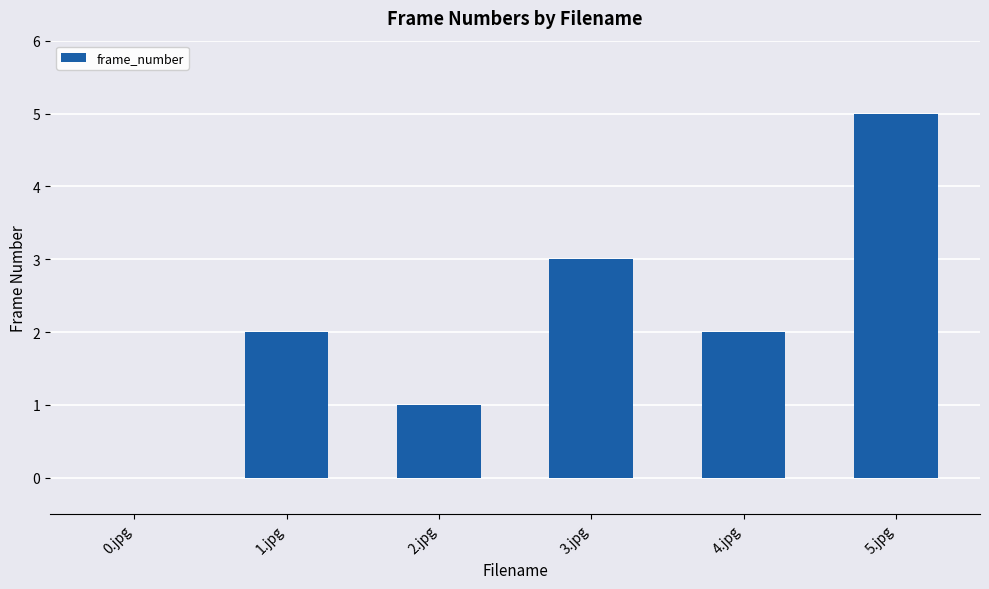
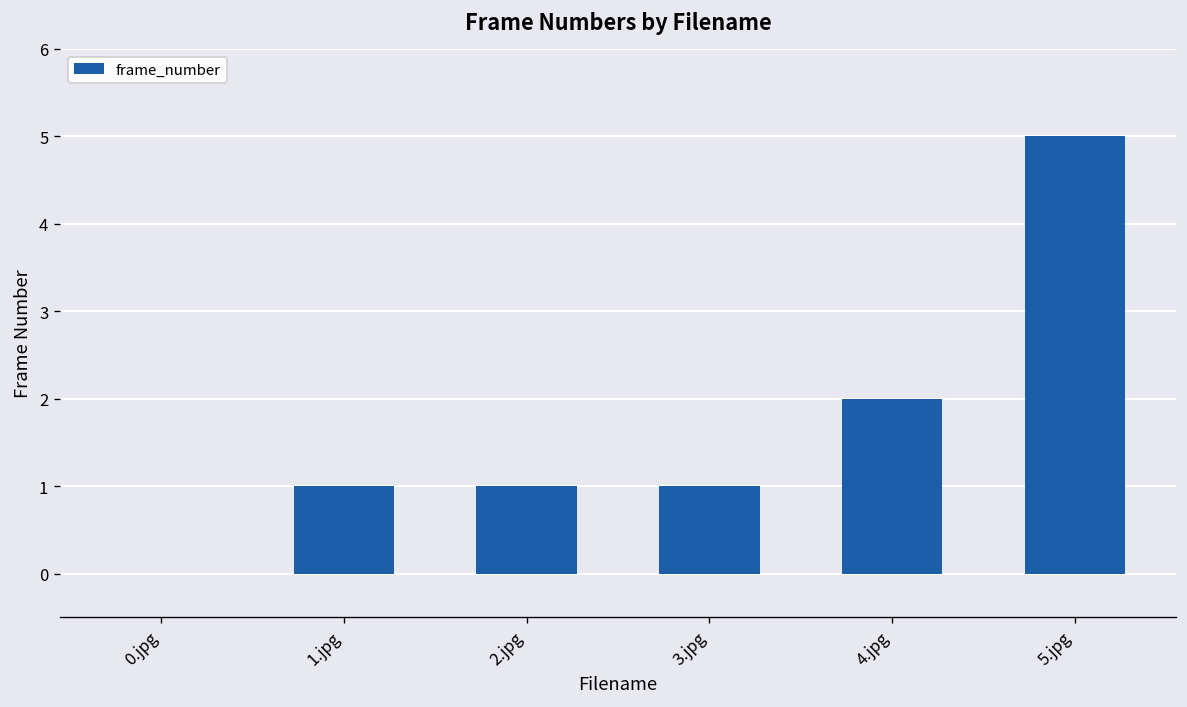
1.jpg: 2 -> 1
3.jpg: 3 -> 1
